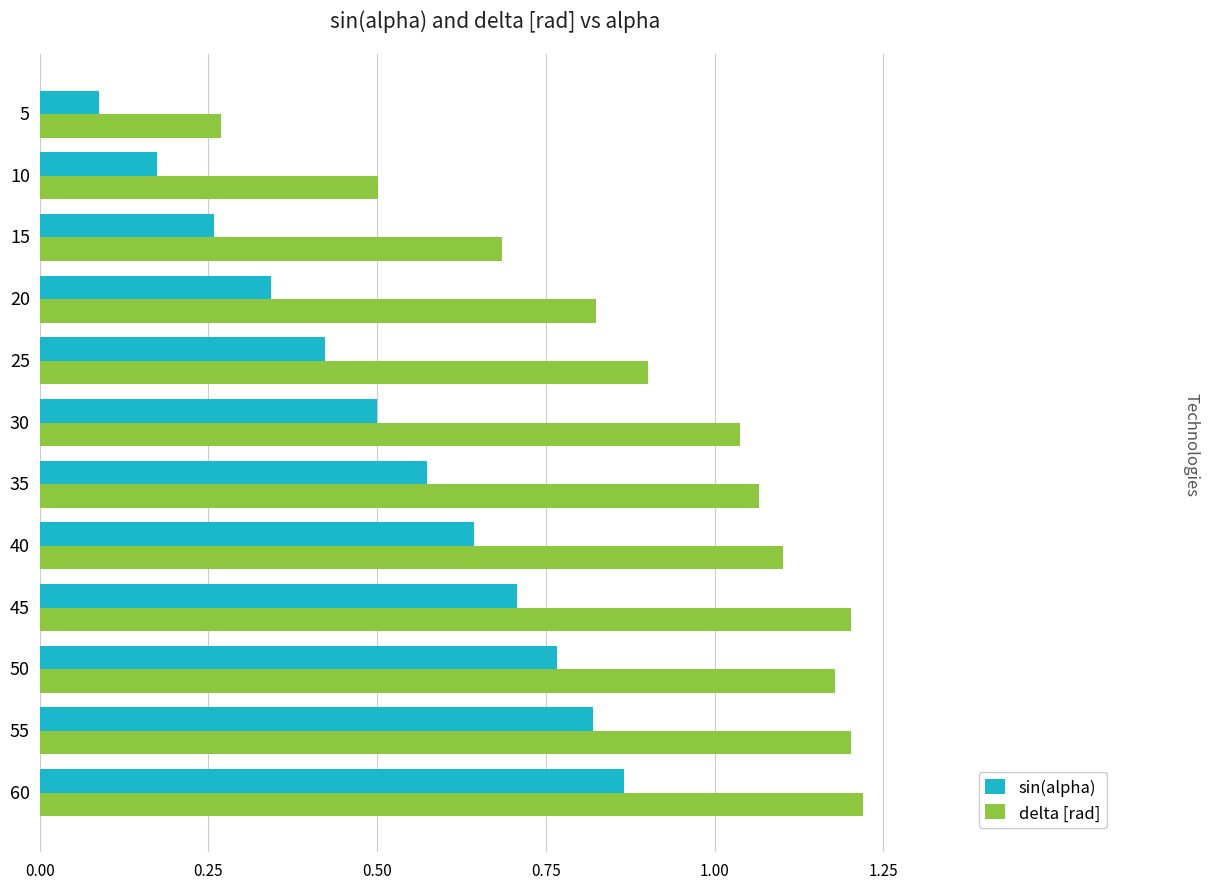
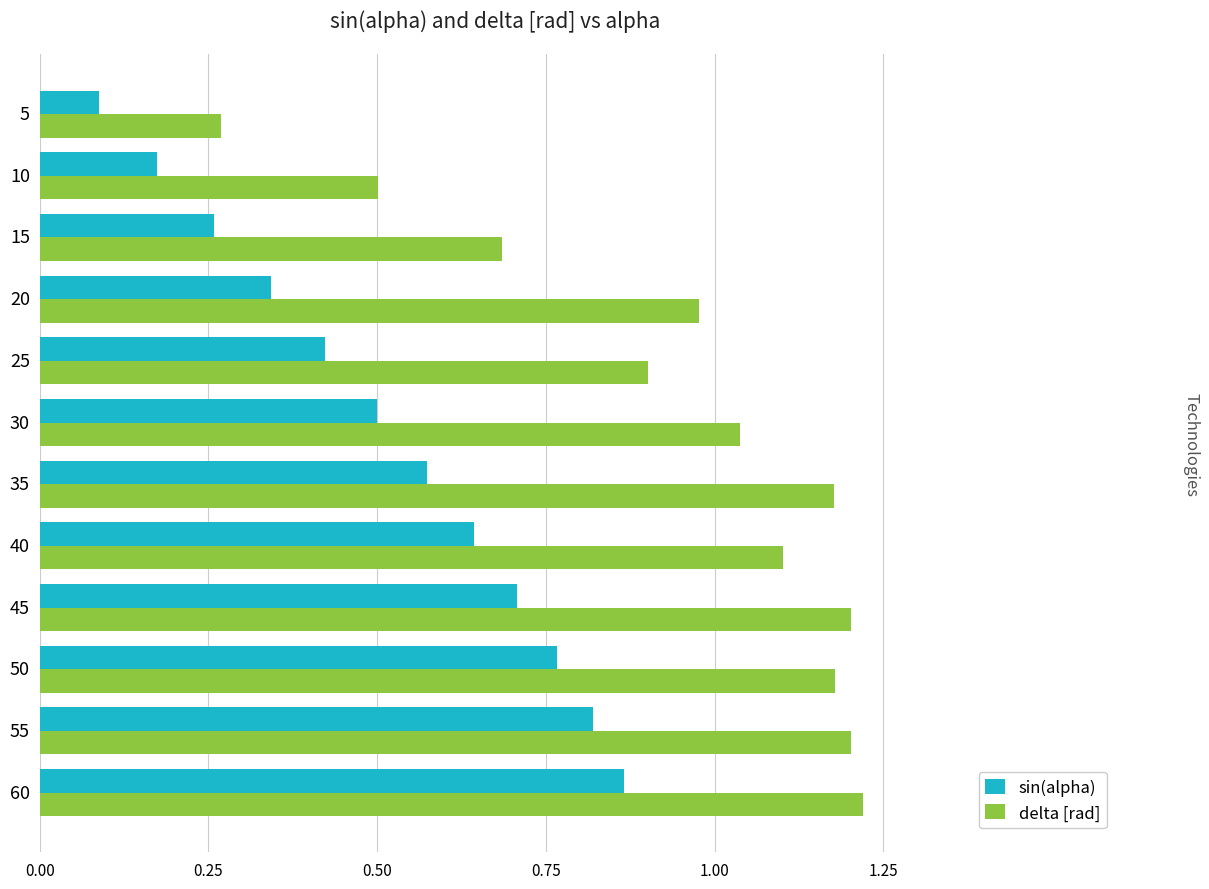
delta [rad], 20: 0.82 -> 0.98
delta [rad], 35: 1.07 -> 1.18
